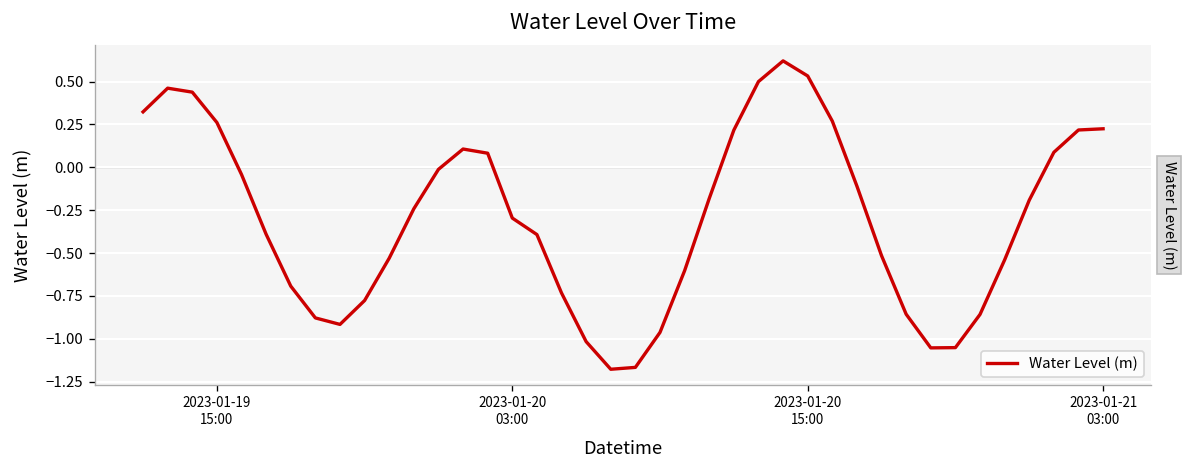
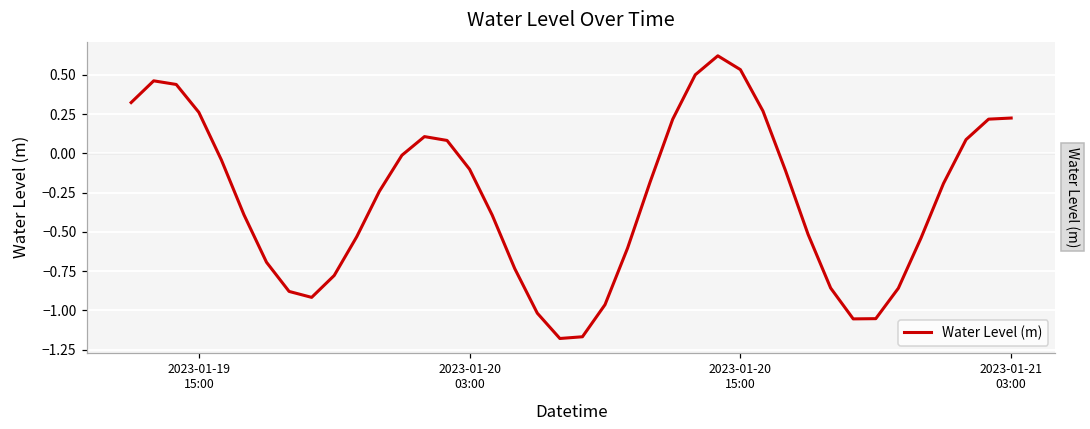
2023-01-20 03:00: -0.30 -> -0.10
